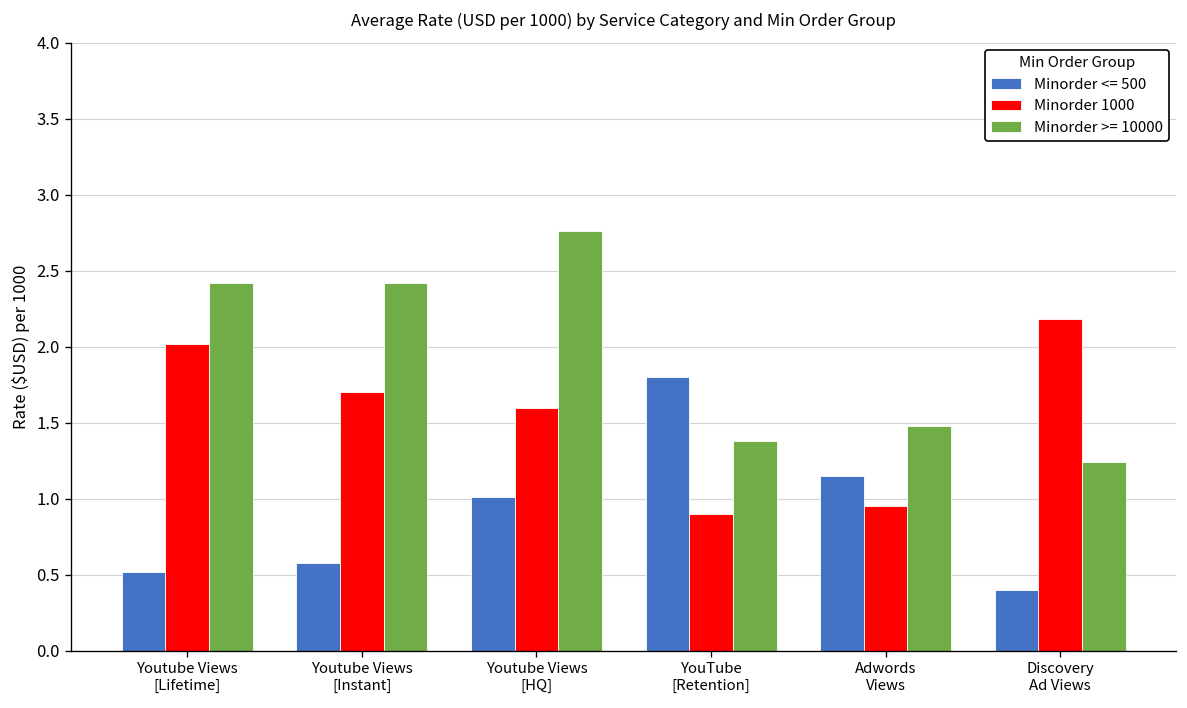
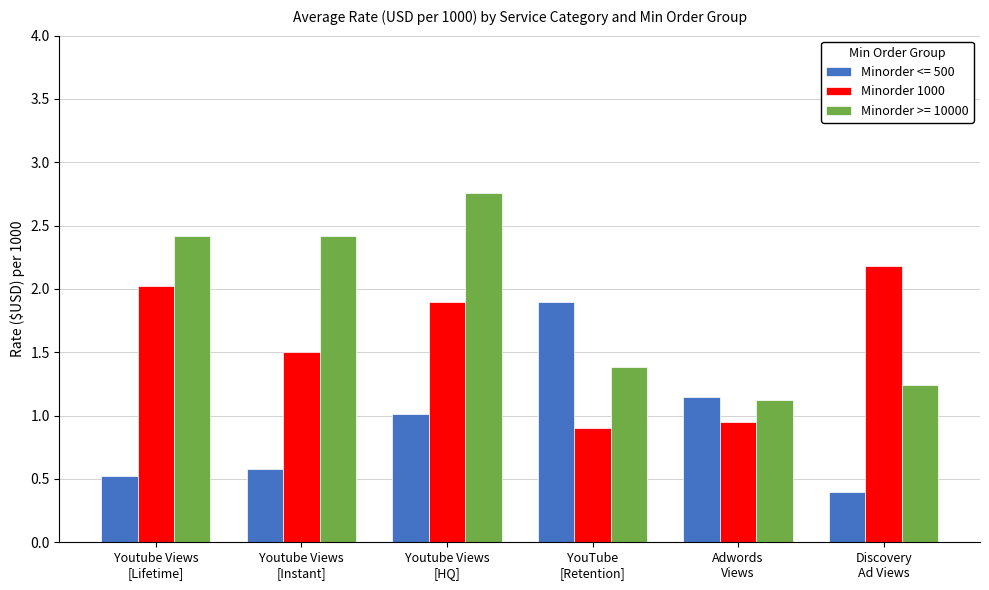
Minorder 1000, Youtube Views [Instant]: 1.7 -> 1.5
Minorder 1000, Youtube Views [HQ]: 1.6 -> 1.9
Minorder <= 500, YouTube [Retention]: 1.8 -> 1.9
Minorder >= 10000, Adwords Views: 1.48 -> 1.12
